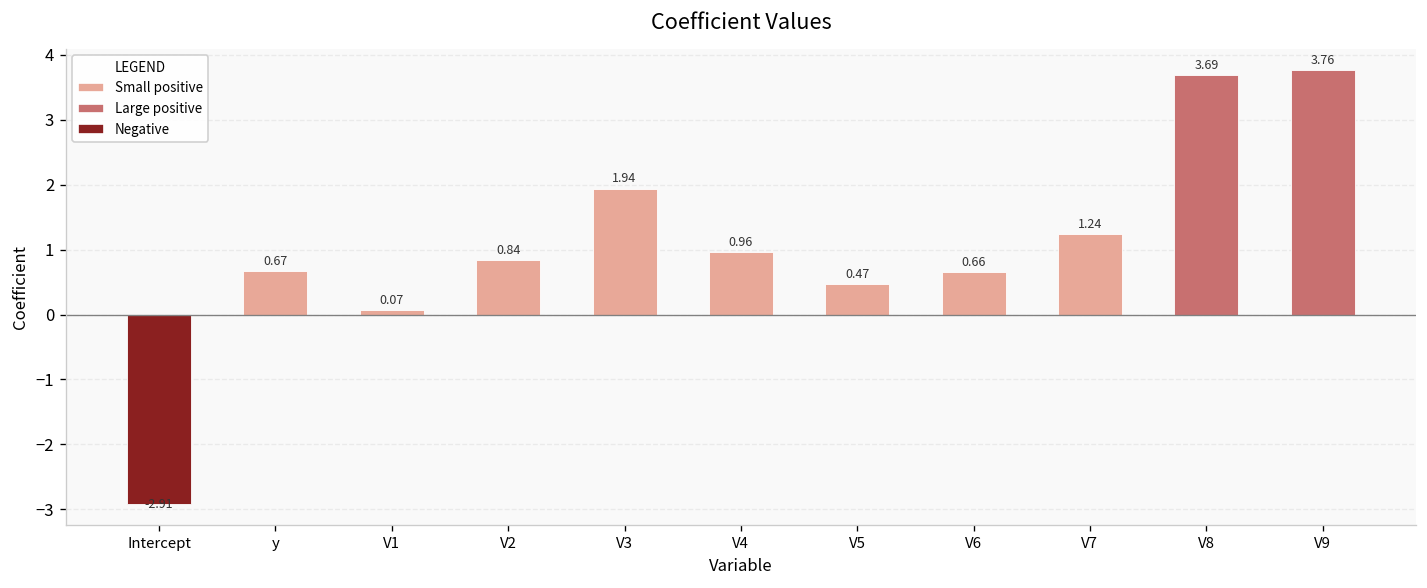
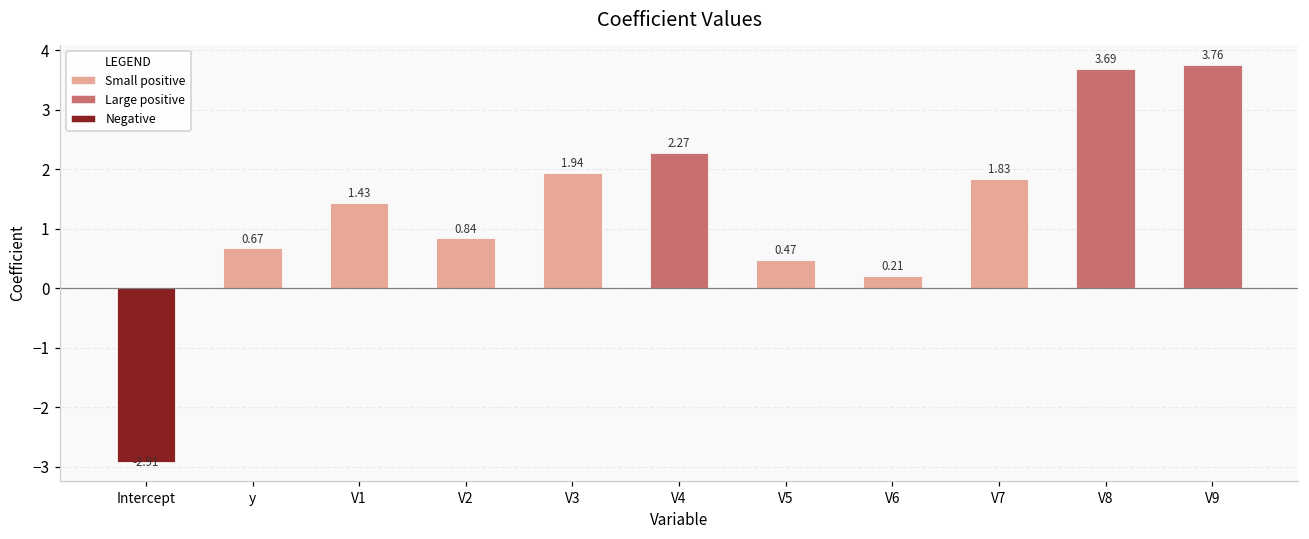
V1: 0.07 -> 1.43
V4: 0.96 -> 2.27
V6: 0.66 -> 0.21
V7: 1.24 -> 1.83
